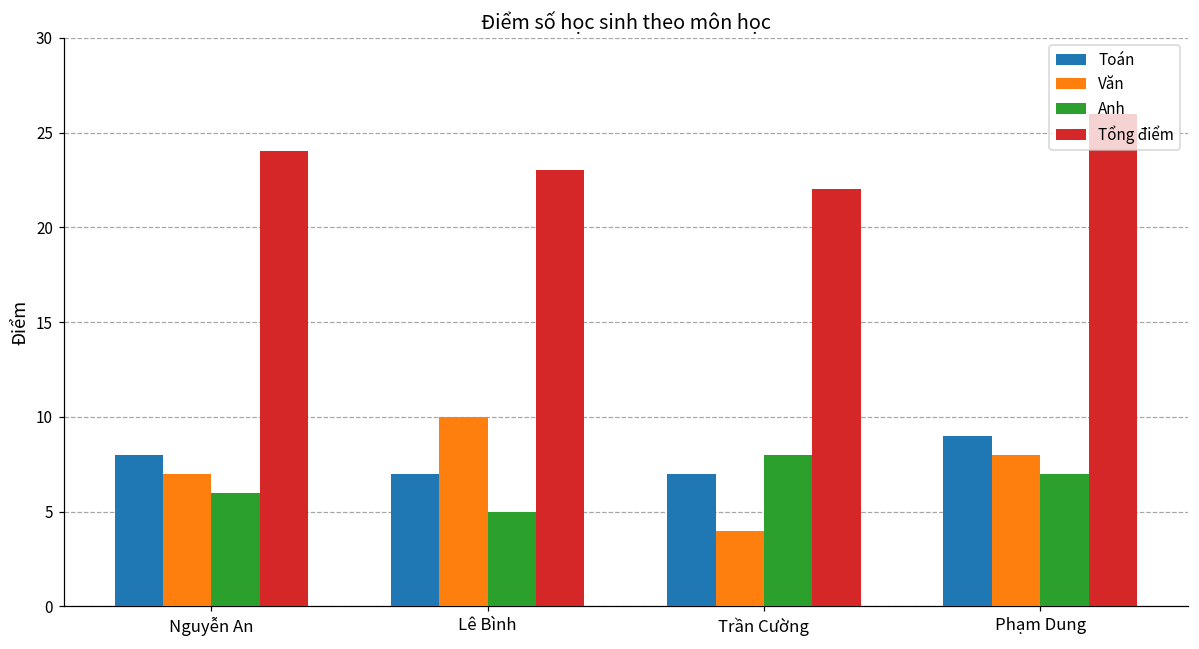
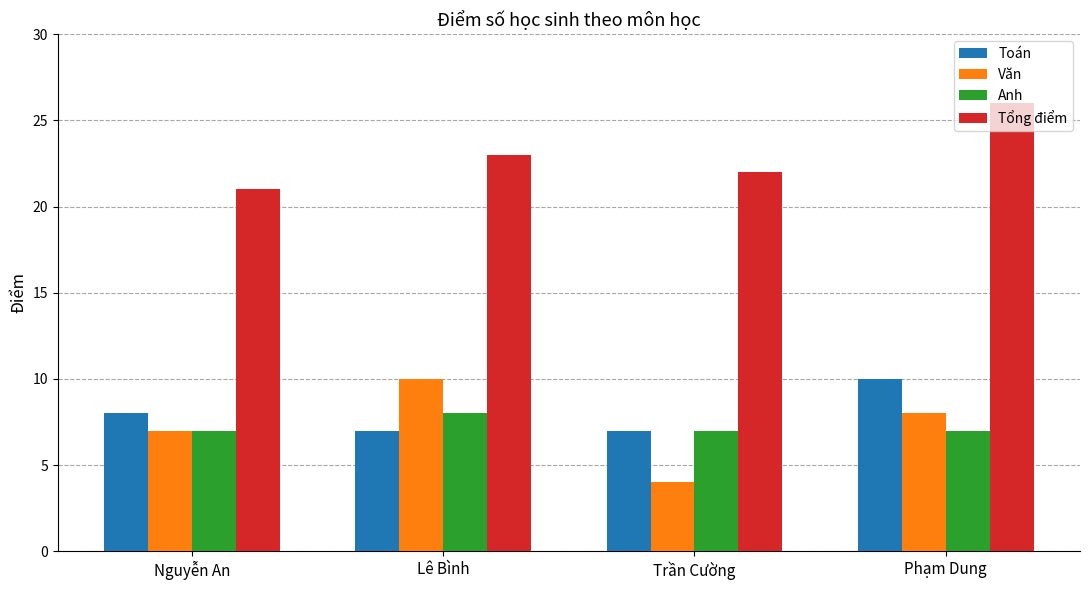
Anh, Nguyễn An: 6 -> 7
Tổng điểm, Nguyễn An: 24 -> 21
Anh, Lê Bình: 5 -> 8
Anh, Trần Cường: 8 -> 7
Toán, Phạm Dung: 9 -> 10
